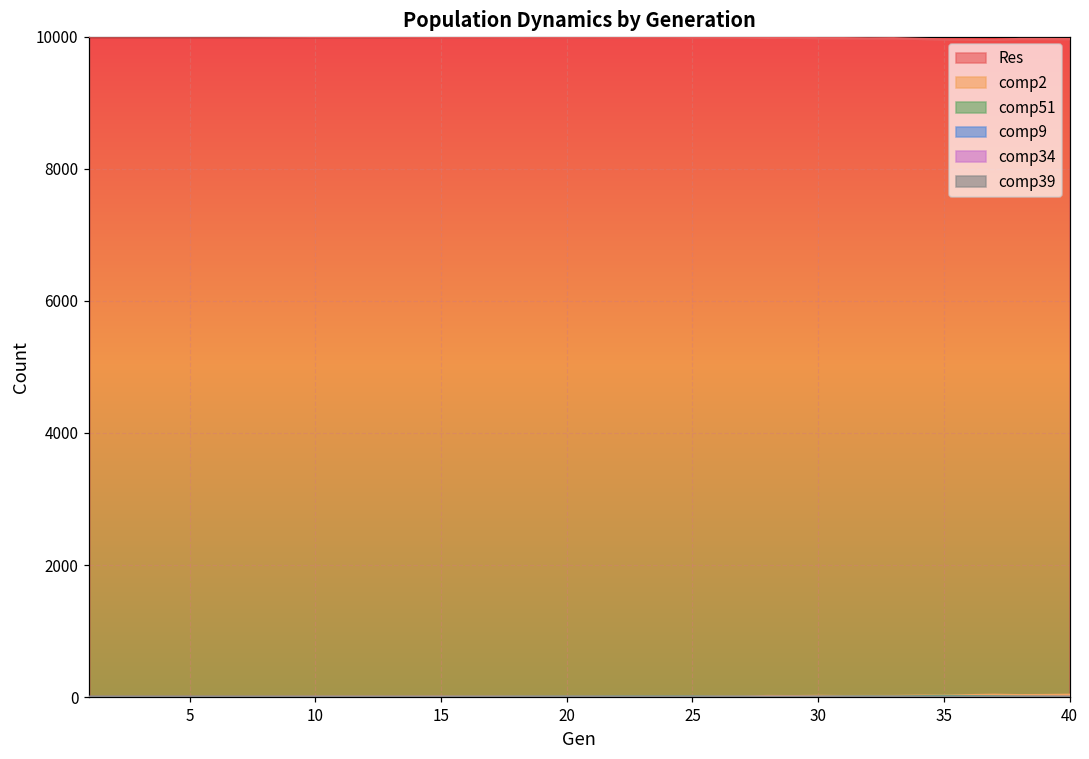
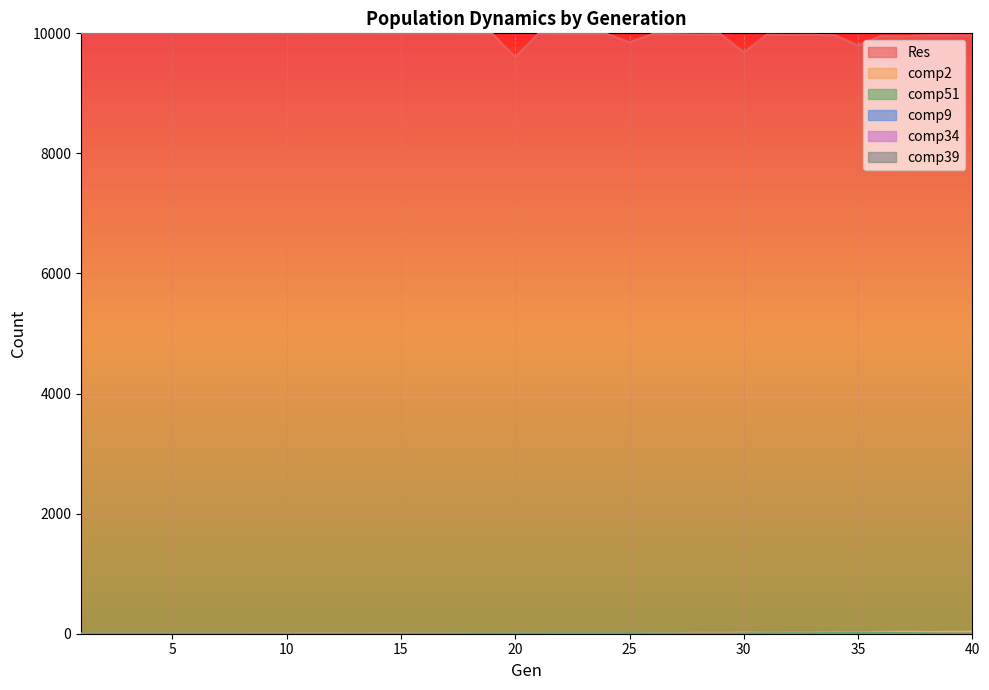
Res, 20: 10000 -> 9600
Res, 25: 10000 -> 9900
Res, 30: 10000 -> 9700
Res, 35: 10000 -> 9800
